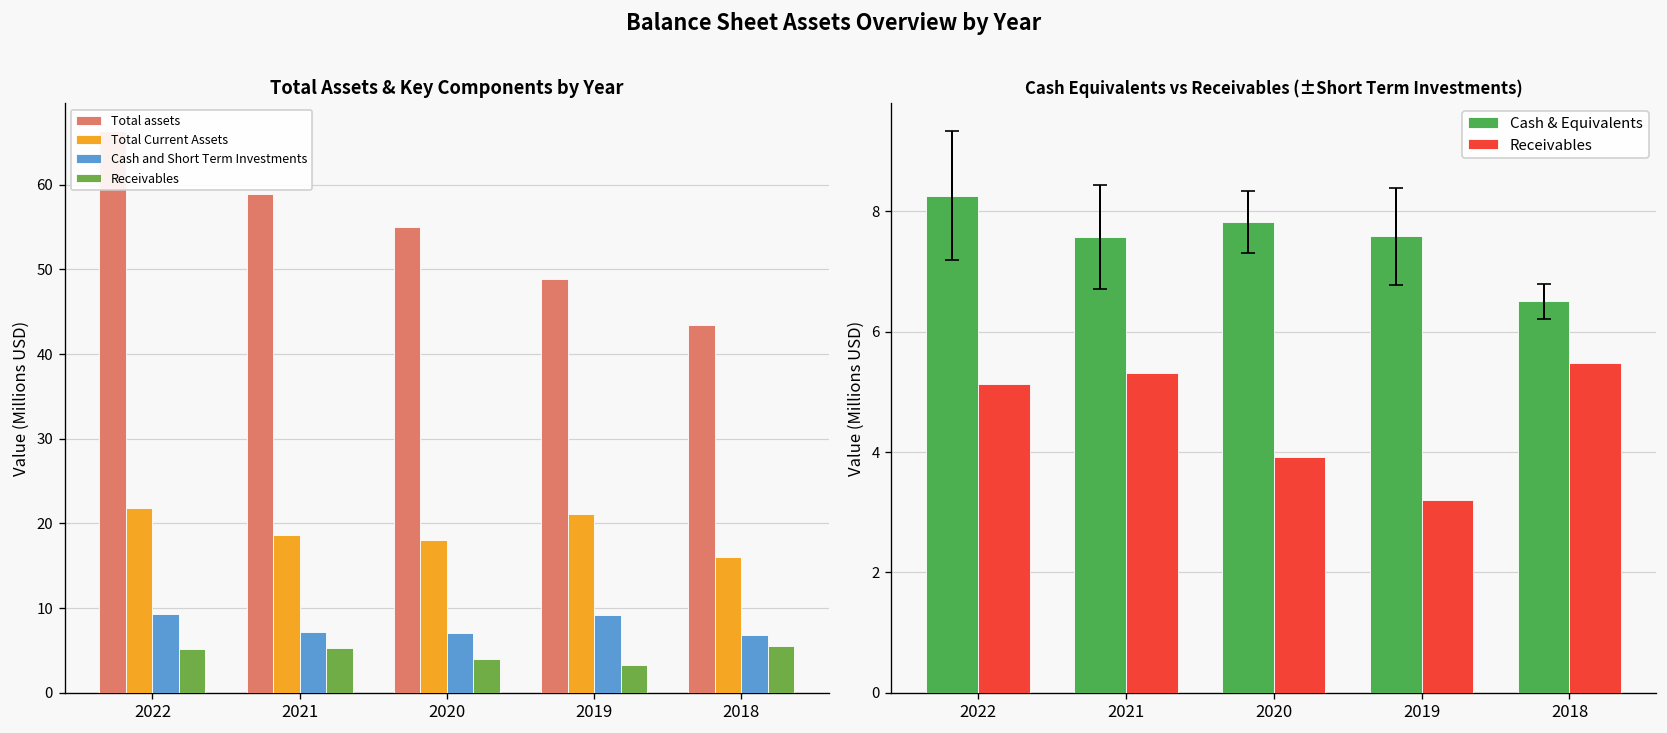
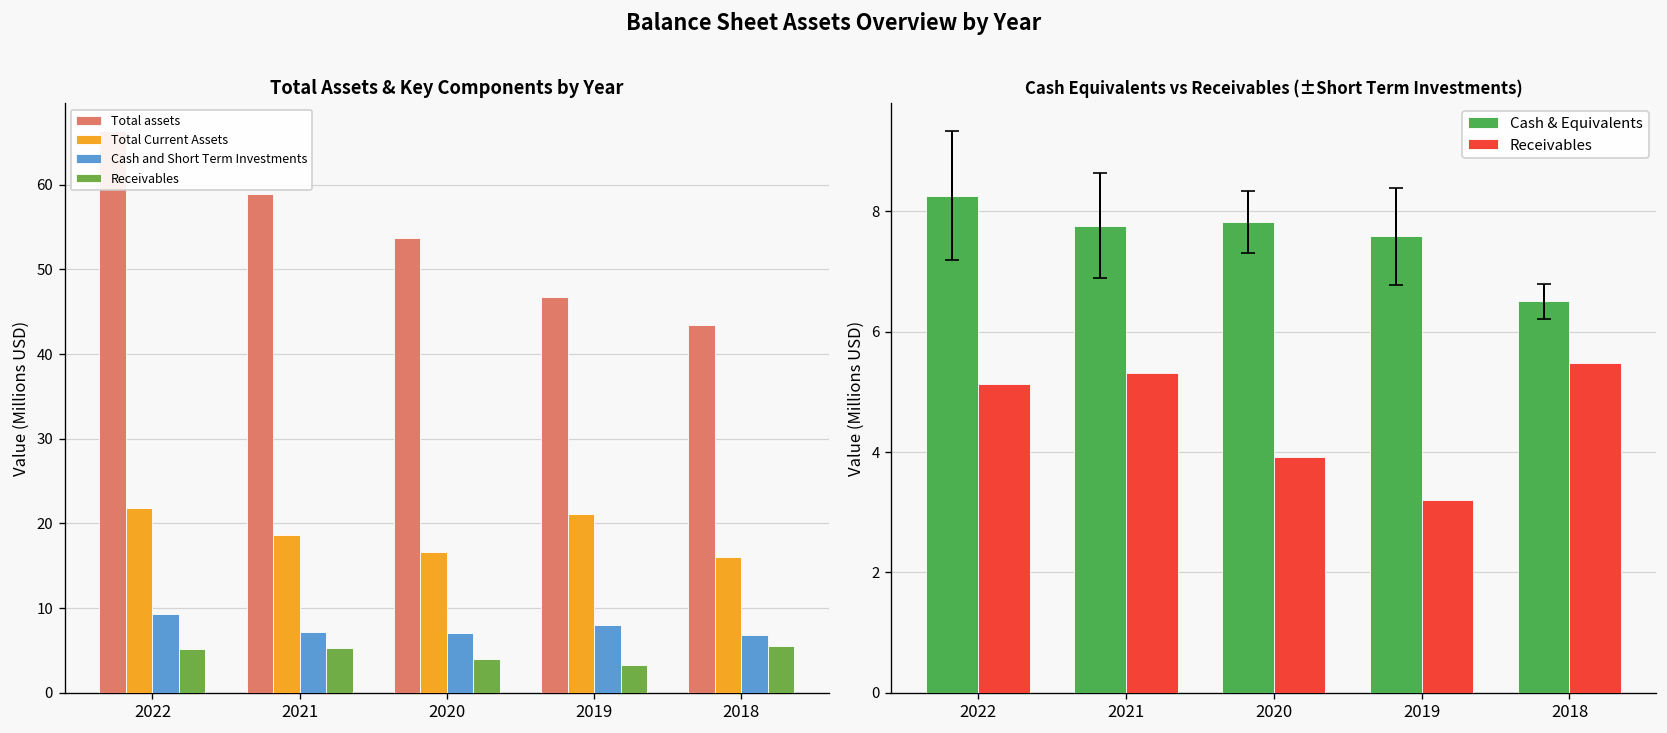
Total Assets & Key Components by Year, Total assets, 2020: 55 -> 54
Total Assets & Key Components by Year, Total Current Assets, 2020: 18 -> 17
Total Assets & Key Components by Year, Total assets, 2019: 49 -> 47
Total Assets & Key Components by Year, Cash and Short Term Investments, 2019: 9 -> 8
Cash Equivalents vs Receivables (±Short Term Investments), Cash & Equivalents, 2021: 7.6 -> 7.8
